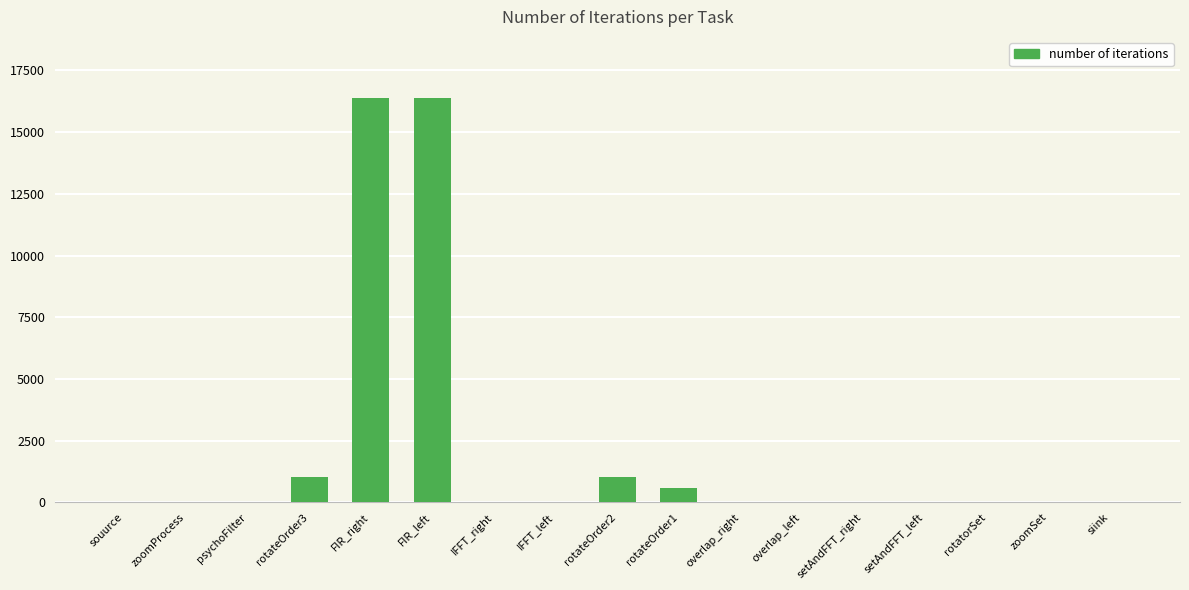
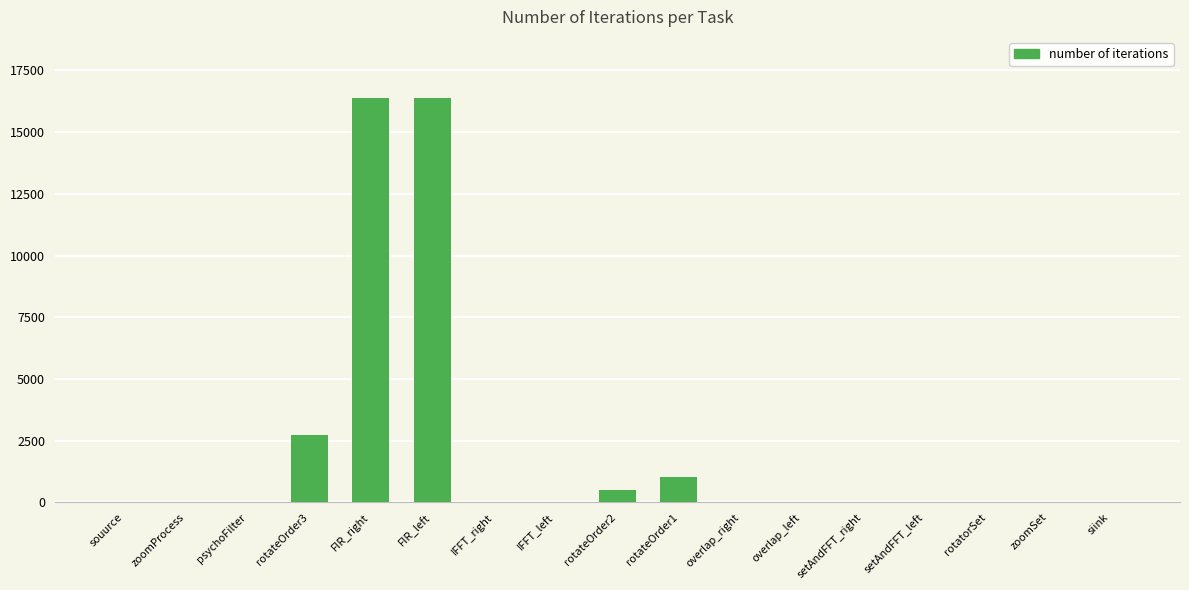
rotateOrder3: 1000 -> 2700
rotateOrder2: 1000 -> 500
rotateOrder1: 600 -> 1000
